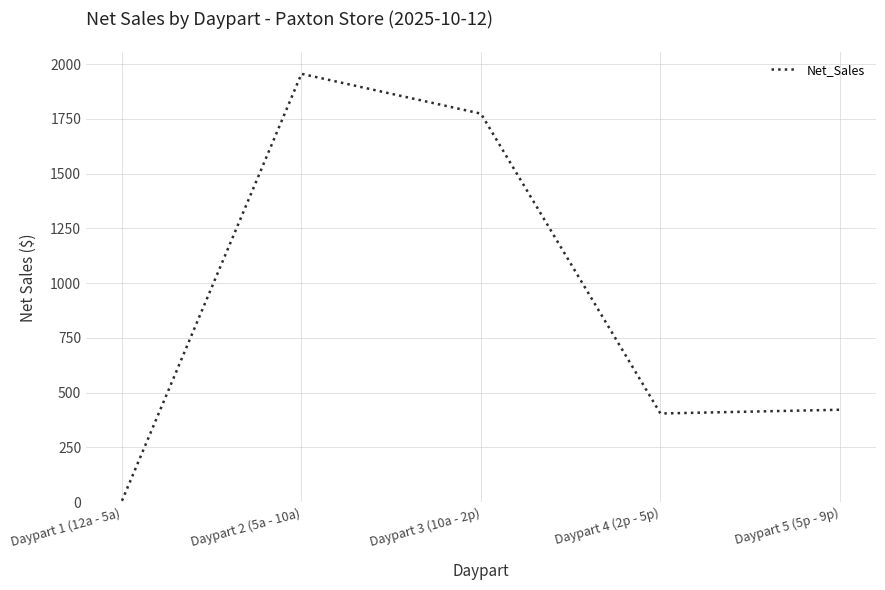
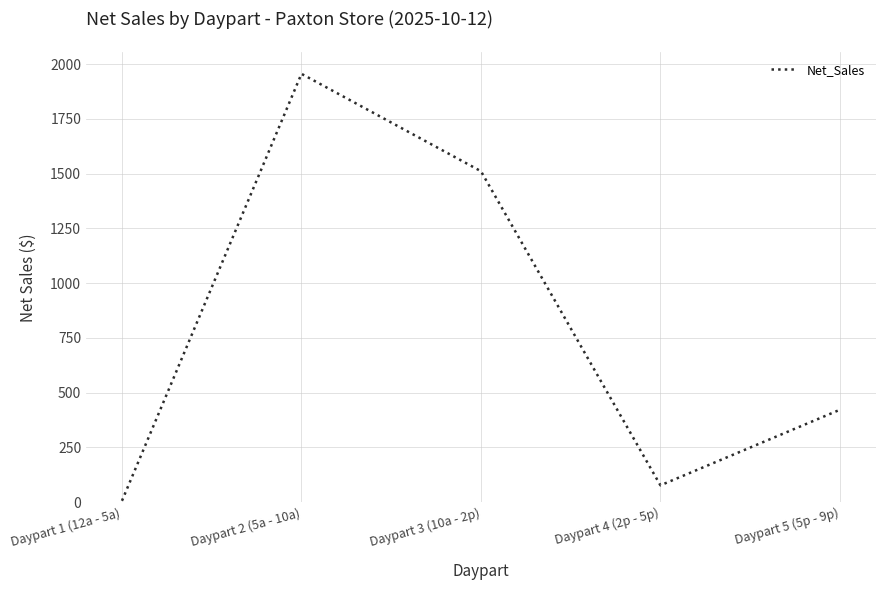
Daypart 3 (10a - 2p): 1770 -> 1510
Daypart 4 (2p - 5p): 400 -> 80
